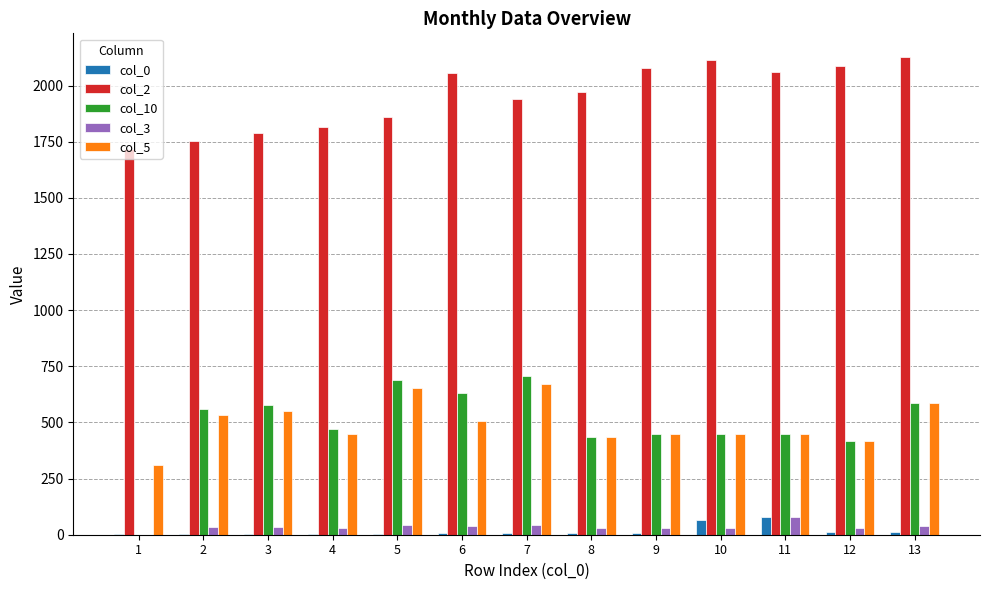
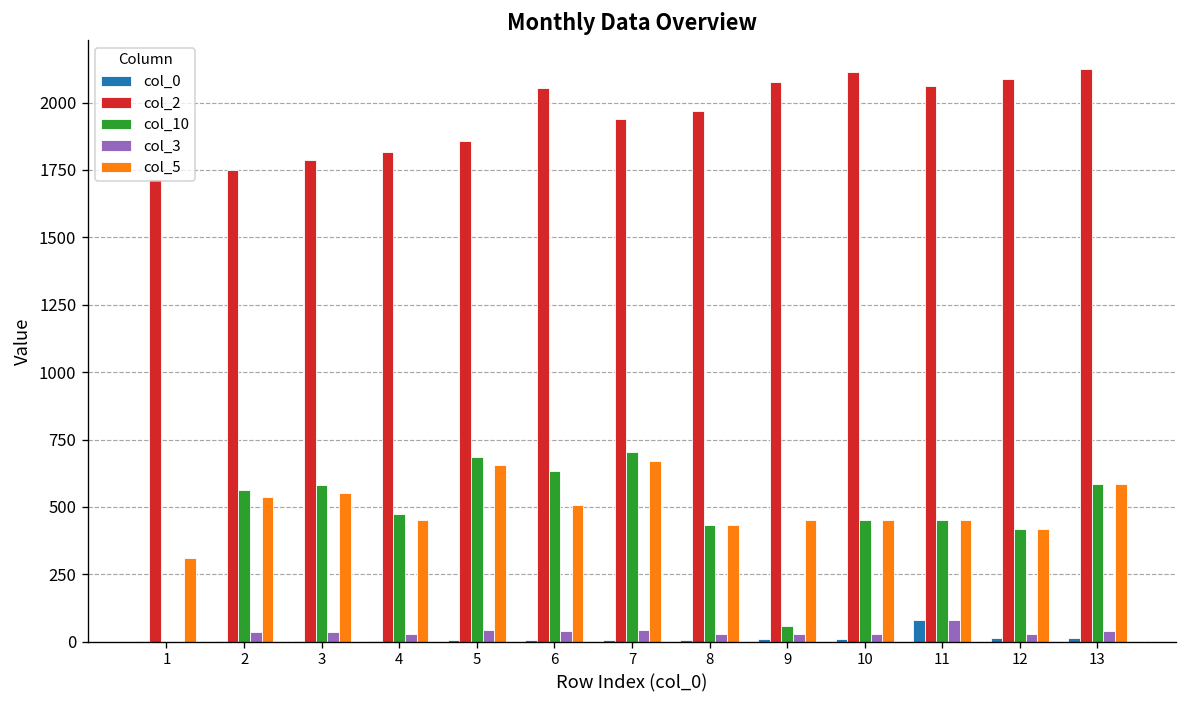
col_10, 9: 450 -> 60
col_0, 10: 70 -> 10
